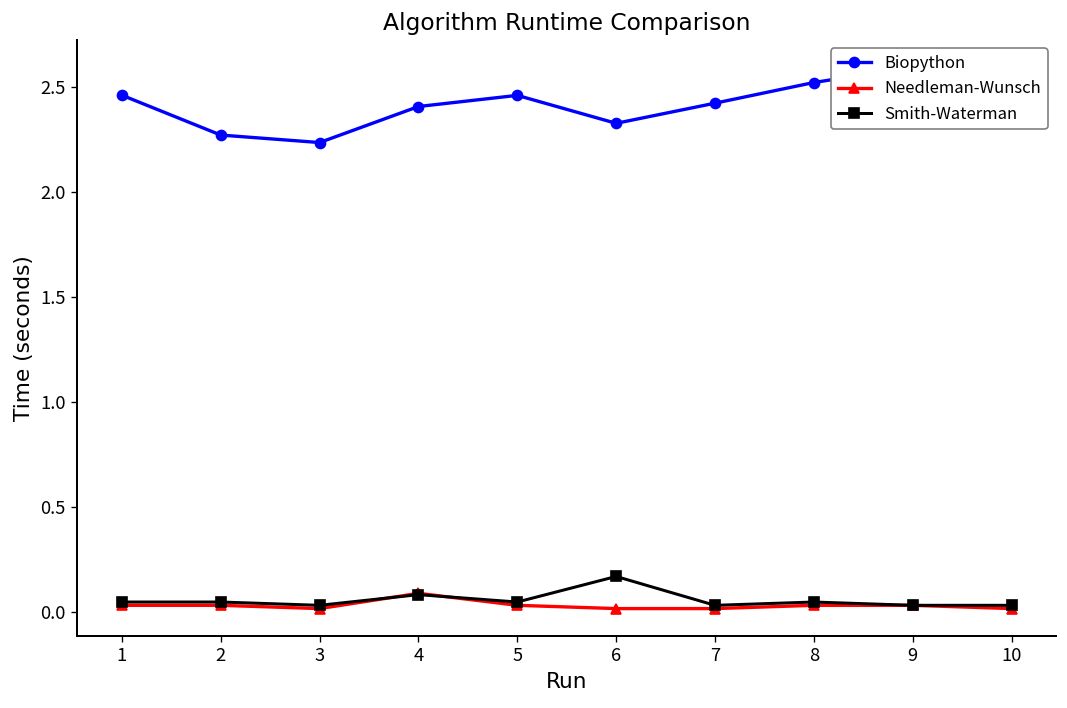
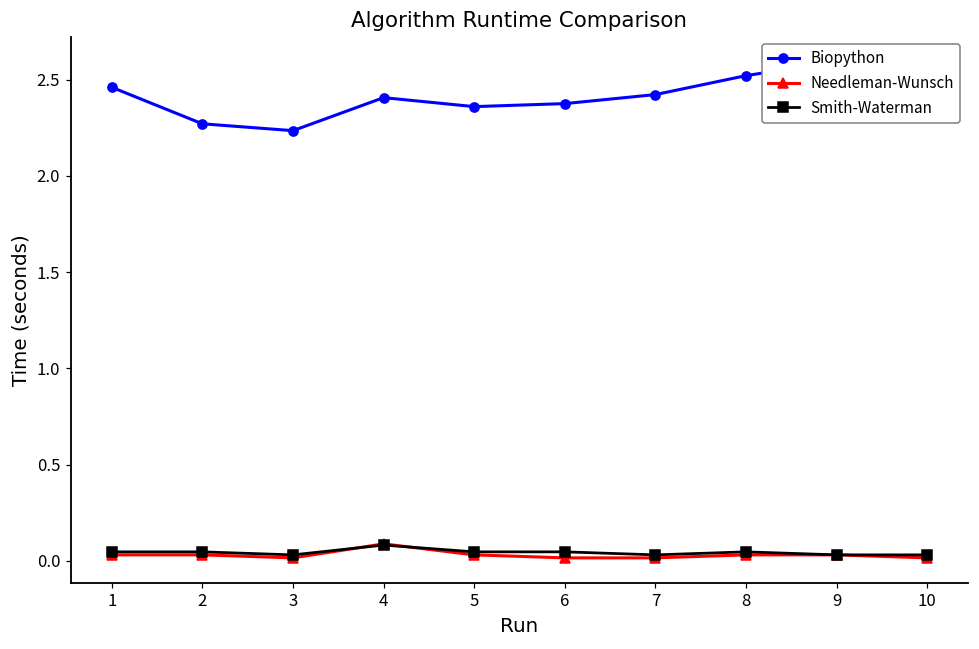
Biopython, 5: 2.46 -> 2.36
Biopython, 6: 2.33 -> 2.38
Smith-Waterman, 6: 0.17 -> 0.05
